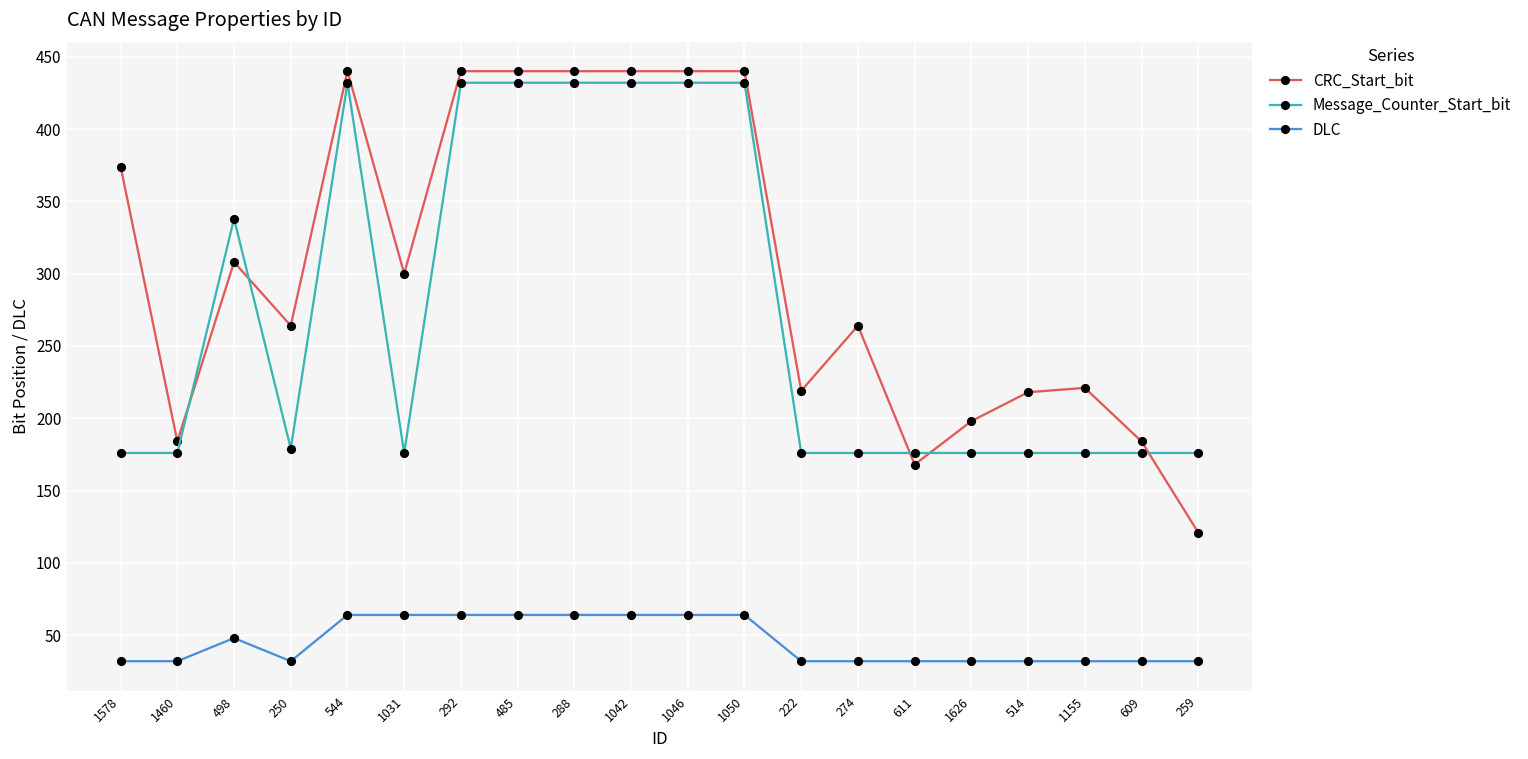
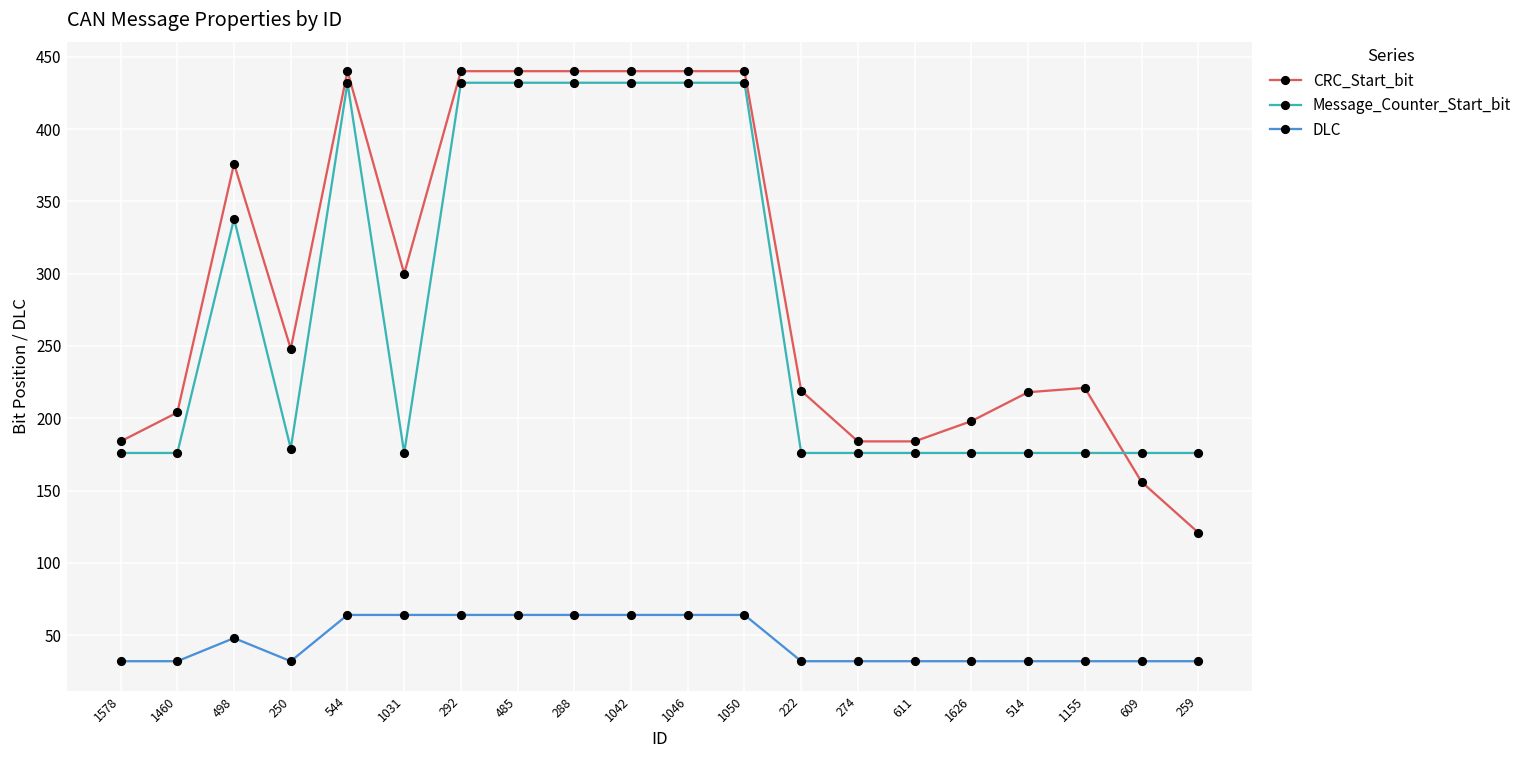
CRC_Start_bit, 1578: 374 -> 184
CRC_Start_bit, 1460: 184 -> 204
CRC_Start_bit, 498: 308 -> 376
CRC_Start_bit, 250: 264 -> 248
CRC_Start_bit, 274: 264 -> 184
CRC_Start_bit, 611: 168 -> 184
CRC_Start_bit, 609: 184 -> 156
